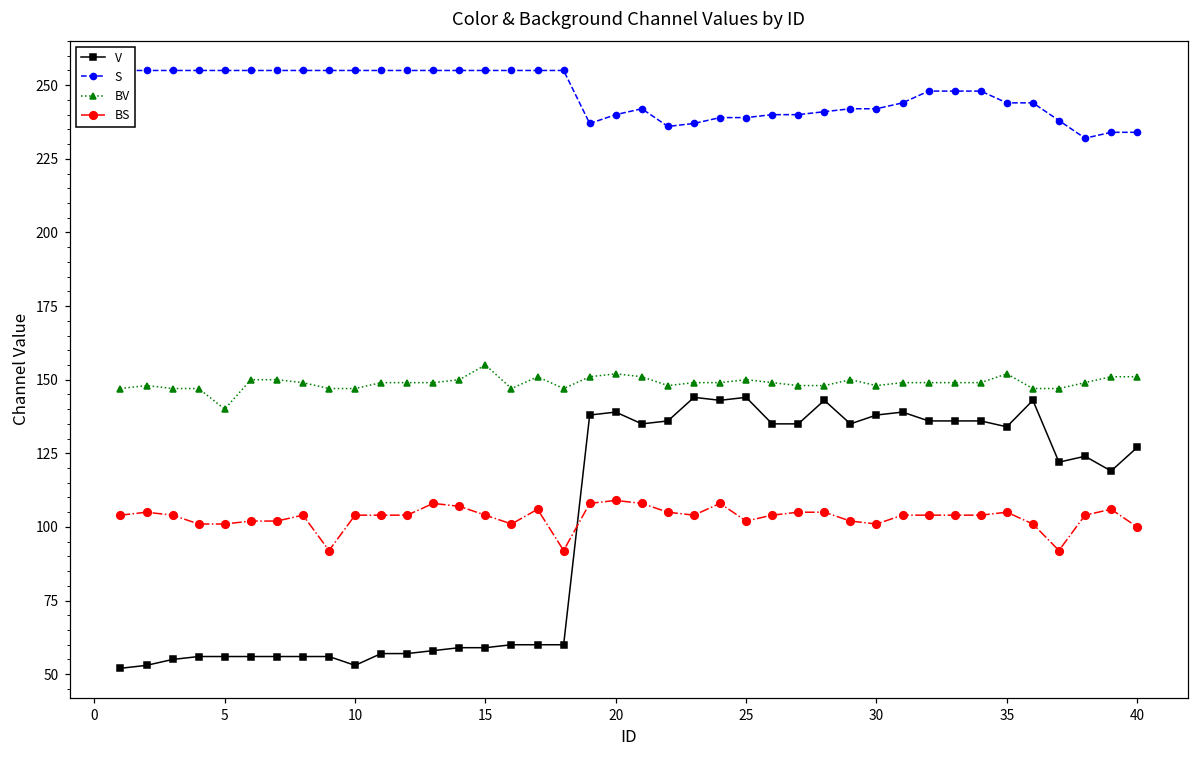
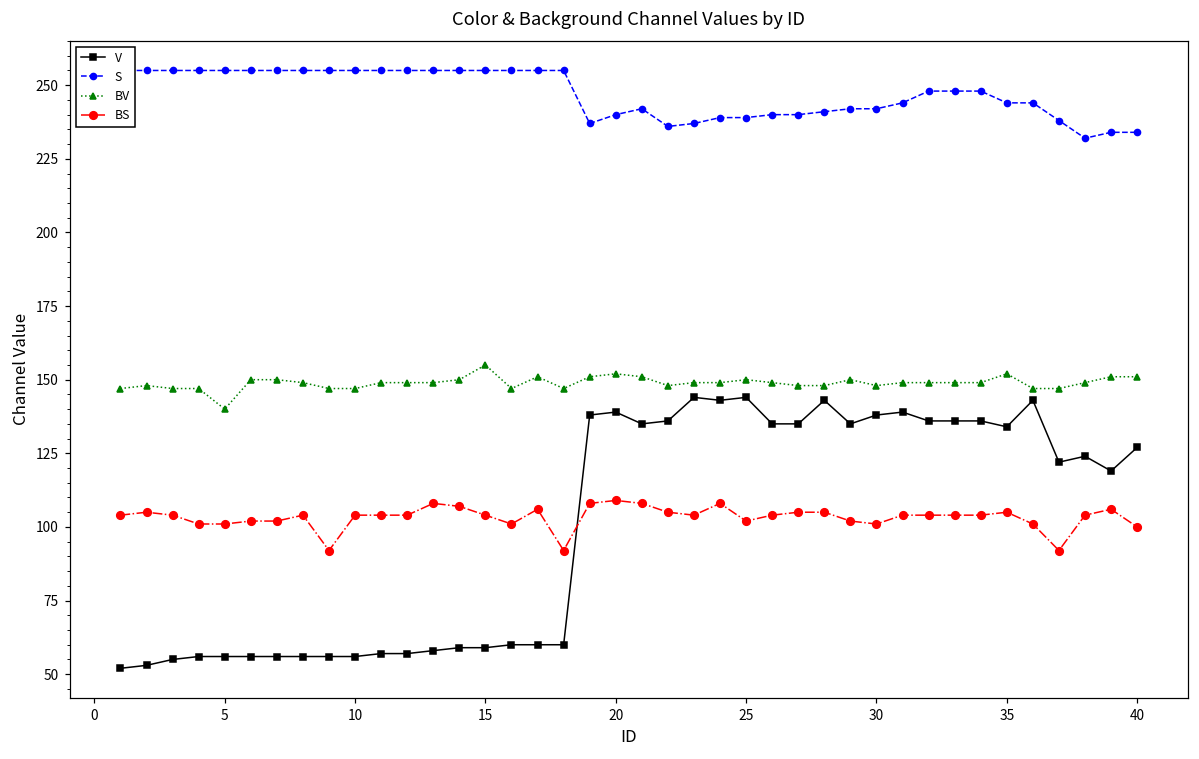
V, 10: 53 -> 56
